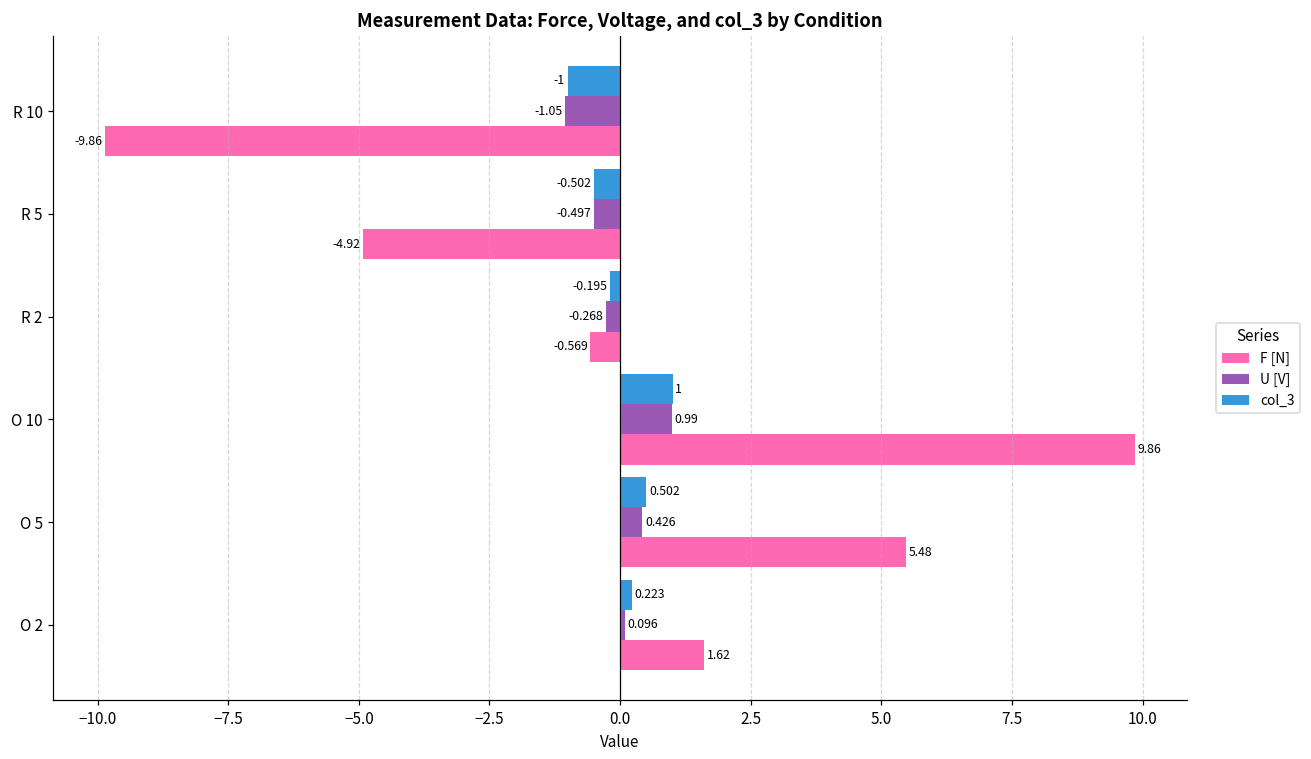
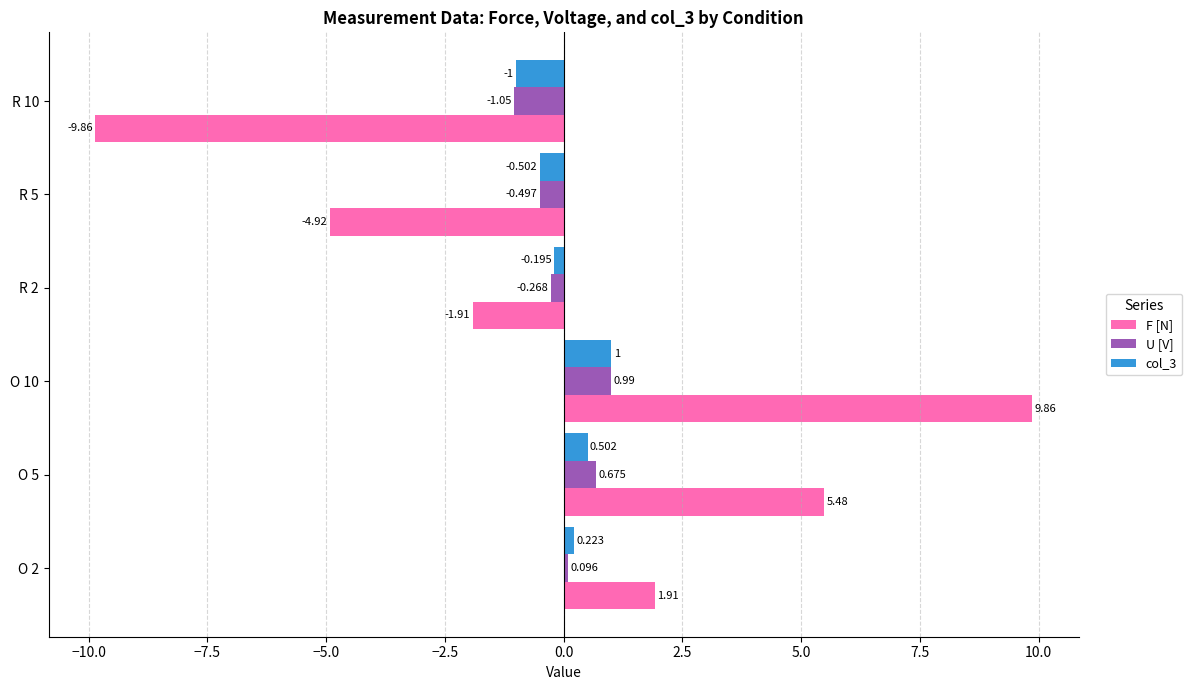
F [N], R 2: -0.569 -> -1.91
U [V], O 5: 0.426 -> 0.675
F [N], O 2: 1.62 -> 1.91
